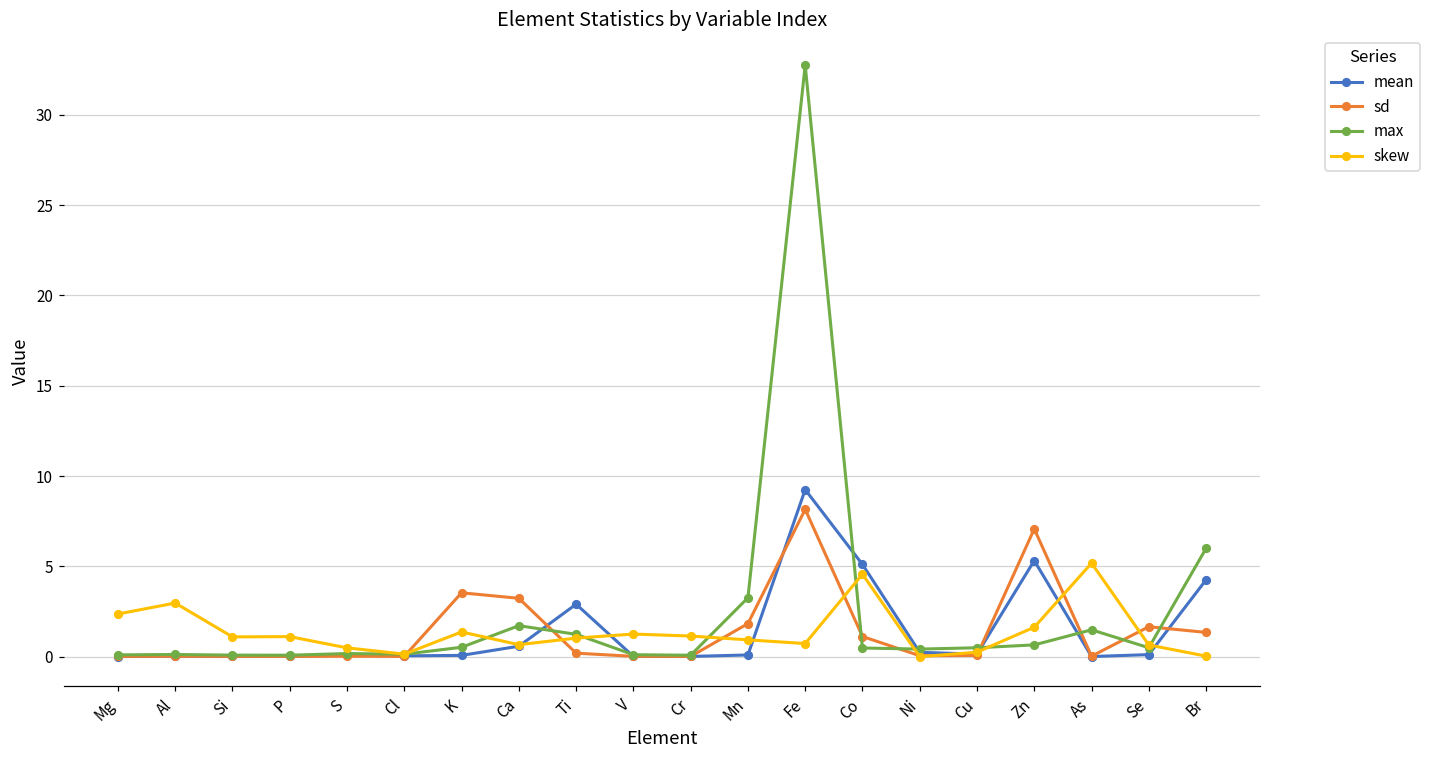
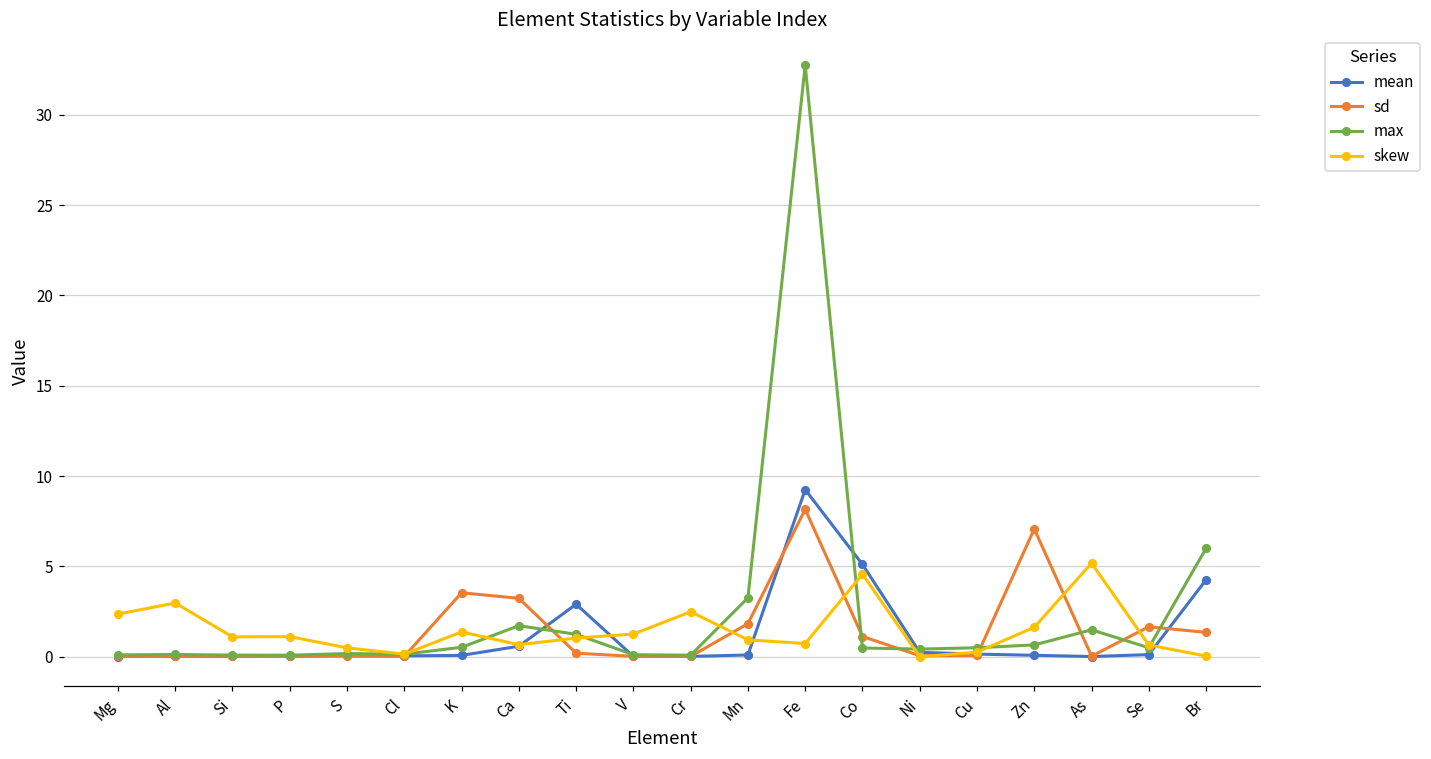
skew, Cr: 1.1 -> 2.5
mean, Zn: 5.3 -> 0.1
